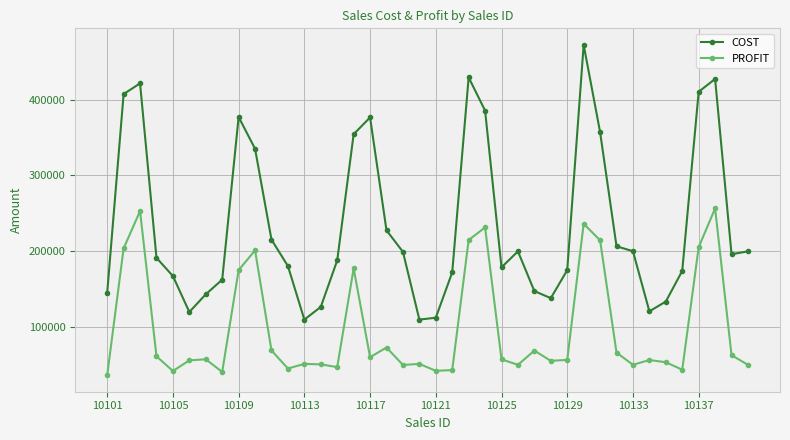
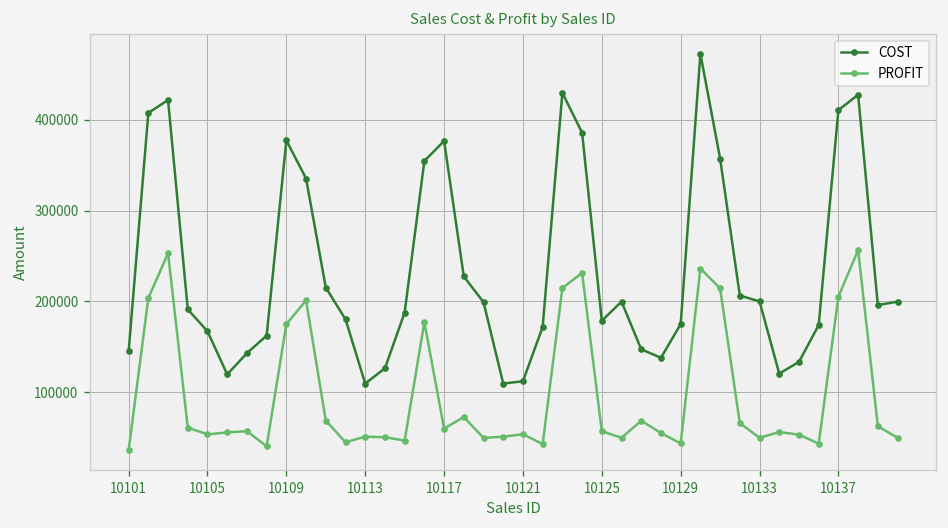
PROFIT, 10105: 40000 -> 50000
PROFIT, 10121: 40000 -> 50000
PROFIT, 10129: 60000 -> 40000
